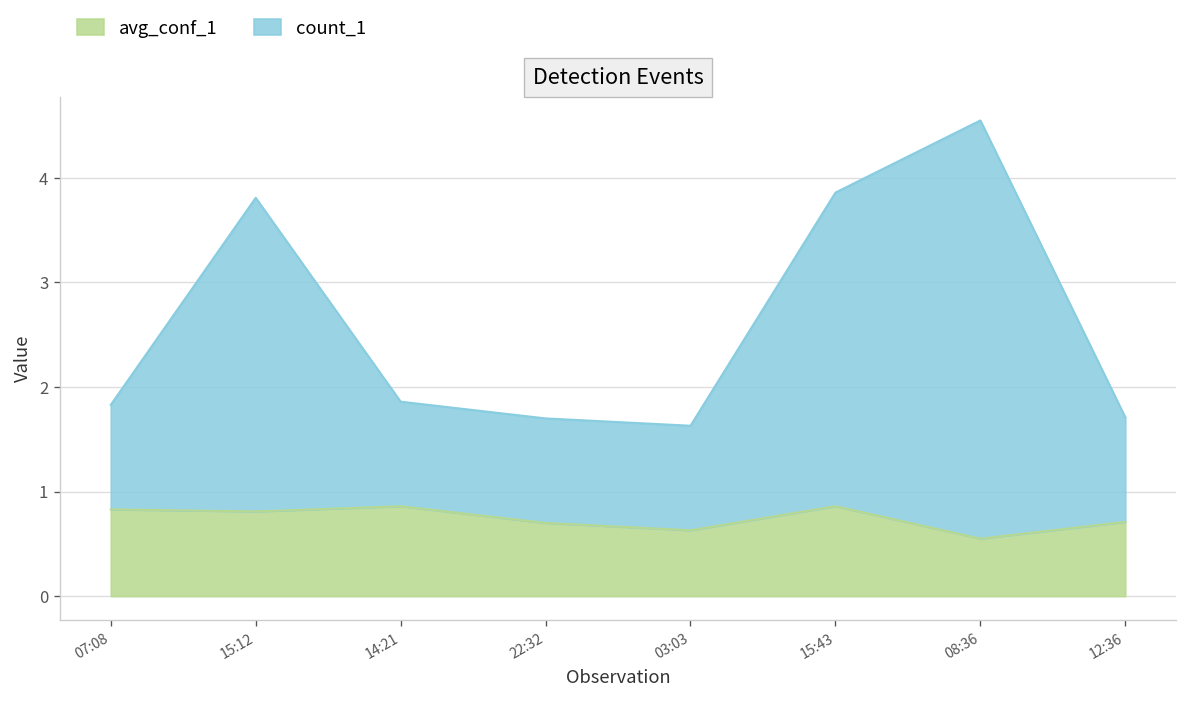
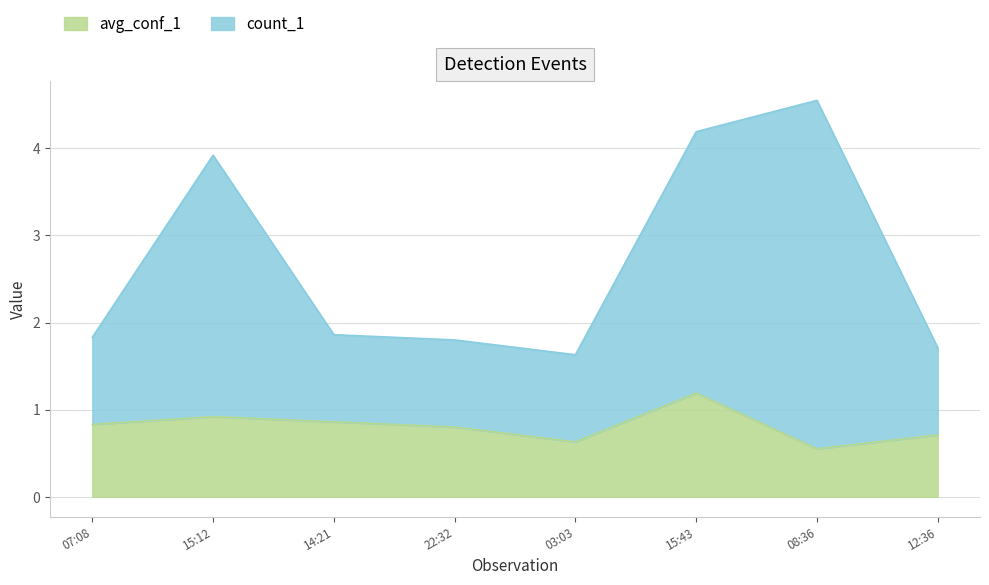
avg_conf_1, 15:12: 0.8 -> 0.9
avg_conf_1, 22:32: 0.7 -> 0.8
avg_conf_1, 15:43: 0.9 -> 1.2
